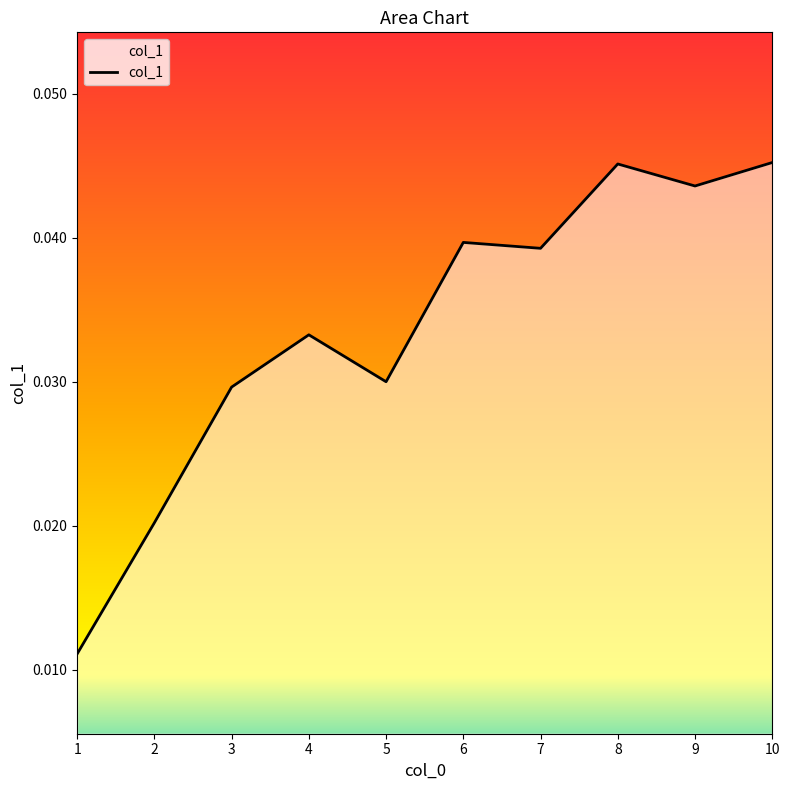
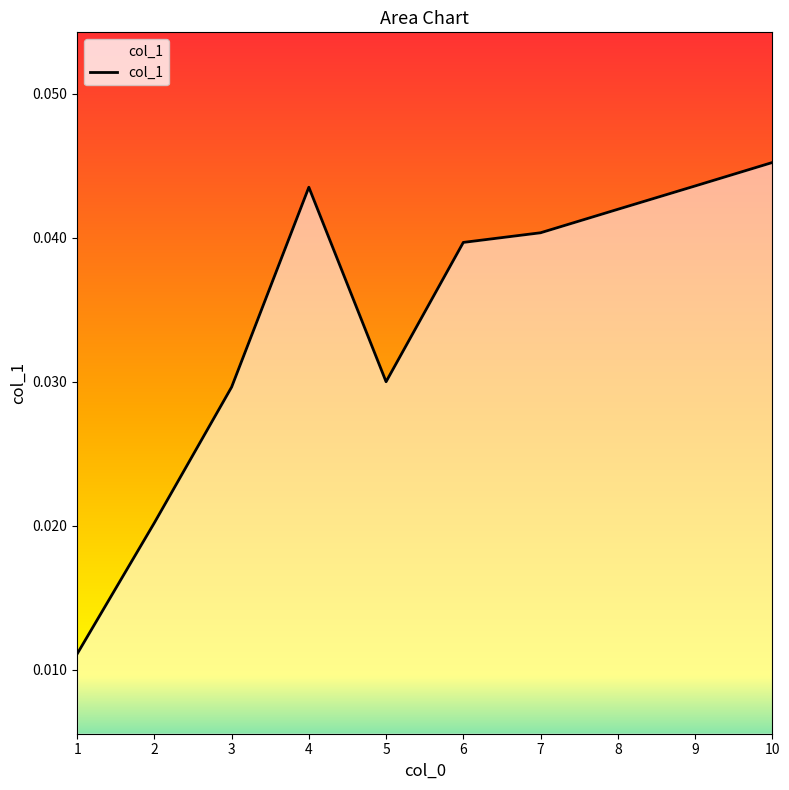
4: 0.0333 -> 0.0435
7: 0.0393 -> 0.0404
8: 0.0451 -> 0.0420
